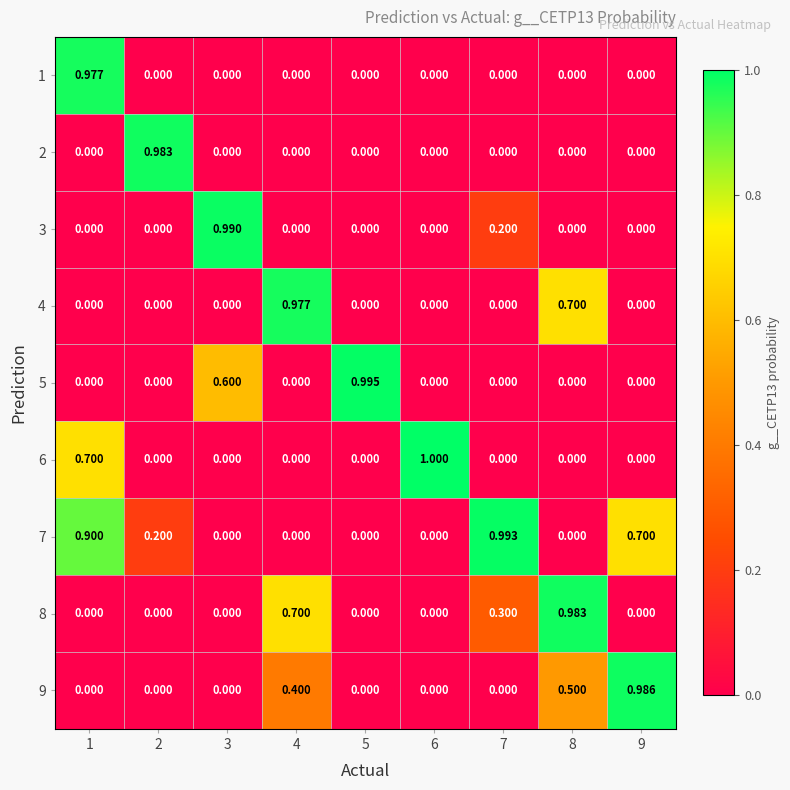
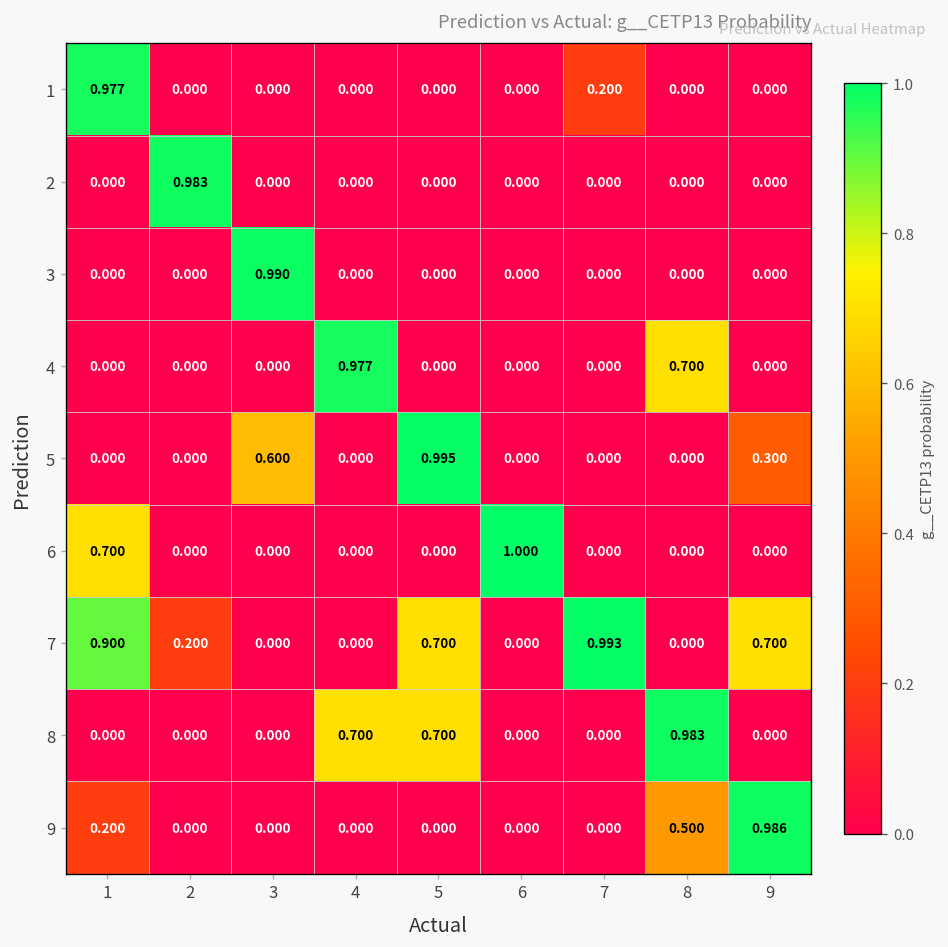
1, 7: 0.000 -> 0.200
3, 7: 0.200 -> 0.000
5, 9: 0.000 -> 0.300
7, 5: 0.000 -> 0.700
8, 5: 0.000 -> 0.700
8, 7: 0.300 -> 0.000
9, 1: 0.000 -> 0.200
9, 4: 0.400 -> 0.000
